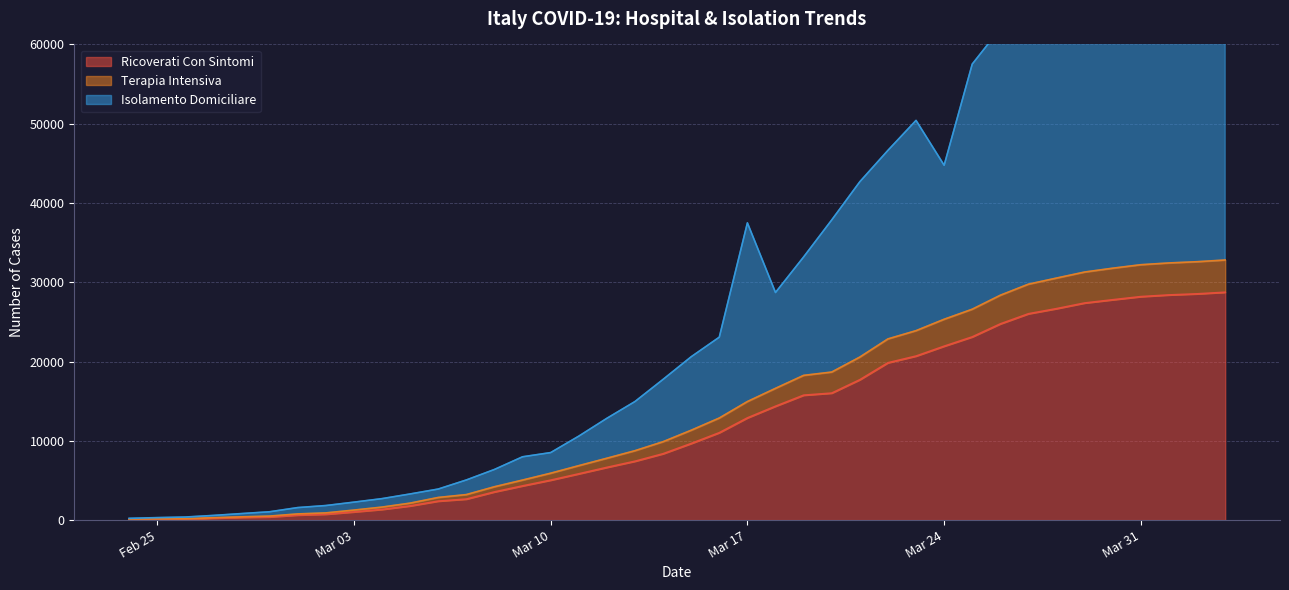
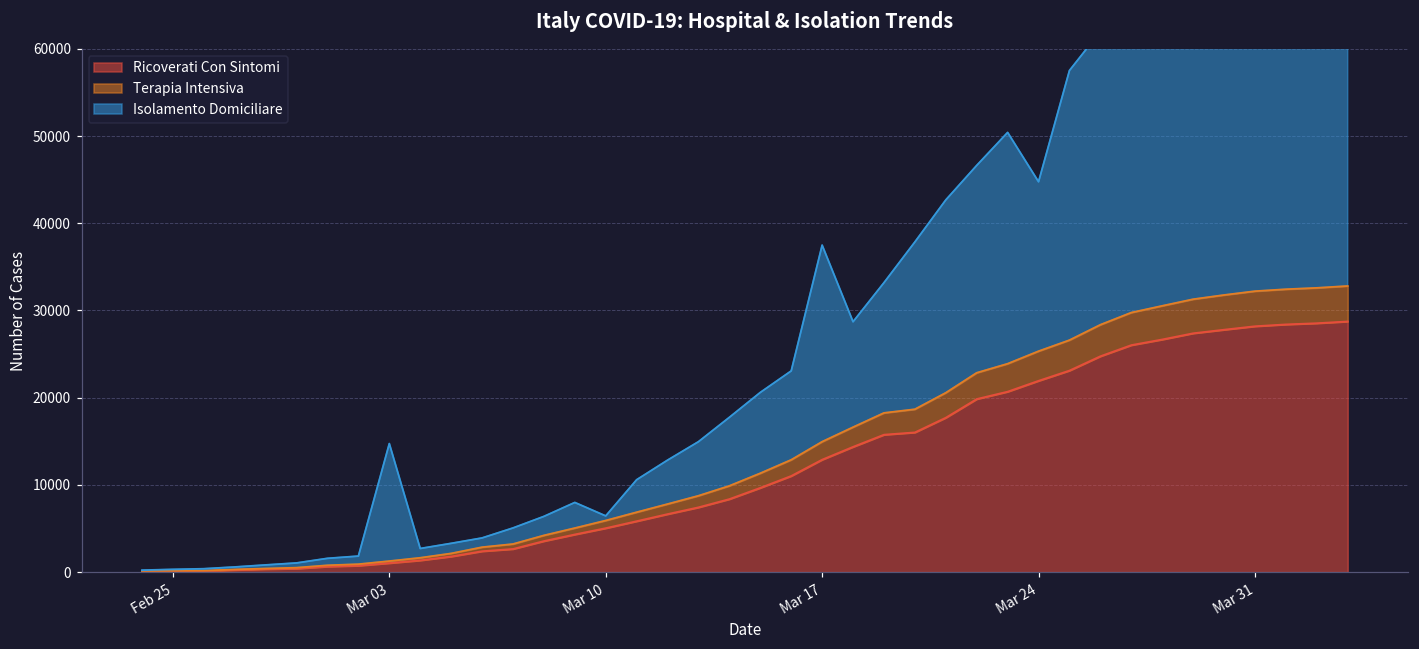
Isolamento Domiciliare, Mar 03: 1000 -> 13000
Isolamento Domiciliare, Mar 10: 3000 -> 1000
